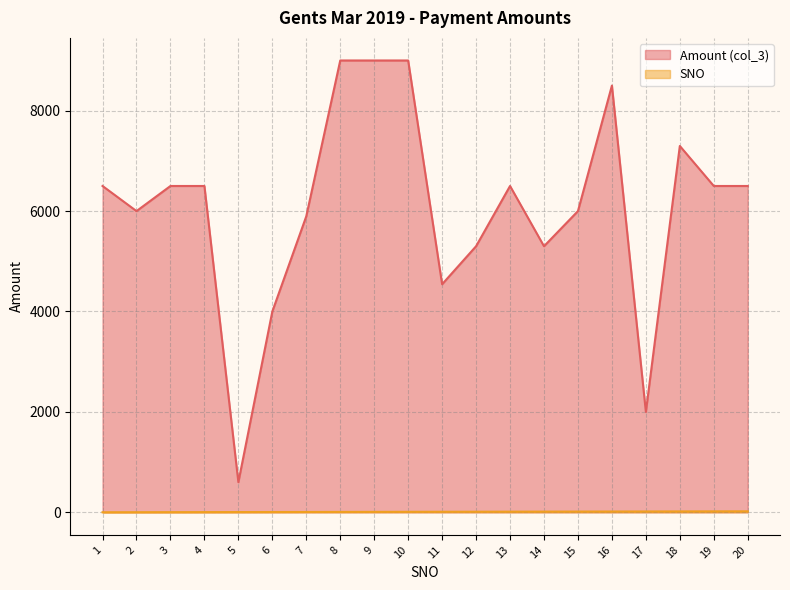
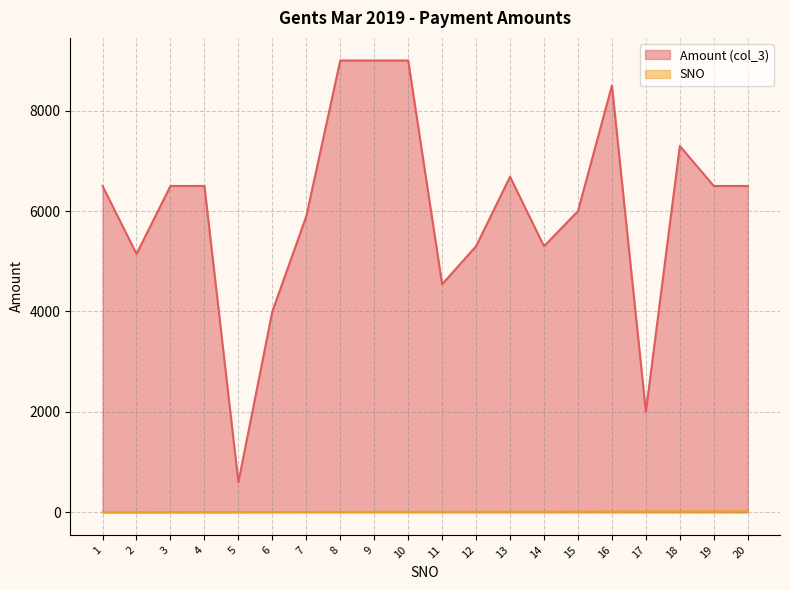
Amount (col_3), 2: 6000 -> 5100
Amount (col_3), 13: 6500 -> 6700
